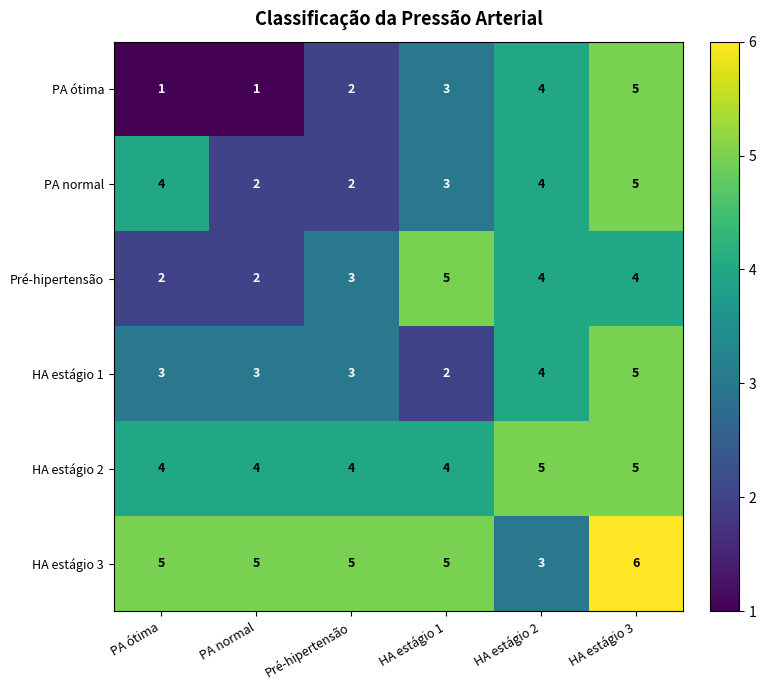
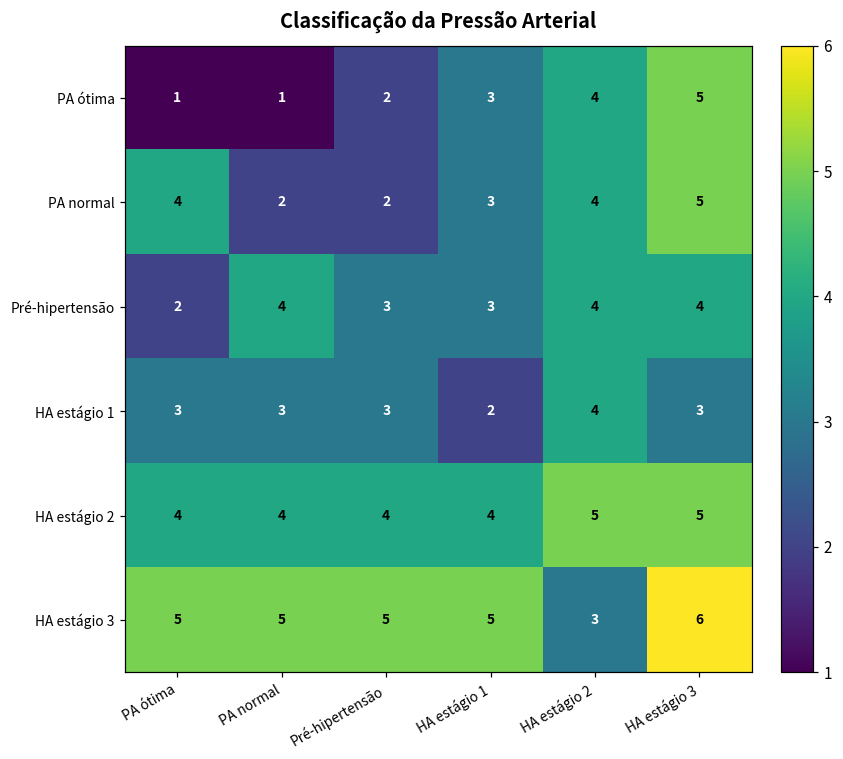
Pré-hipertensão, PA normal: 2 -> 4
Pré-hipertensão, HA estágio 1: 5 -> 3
HA estágio 1, HA estágio 3: 5 -> 3
